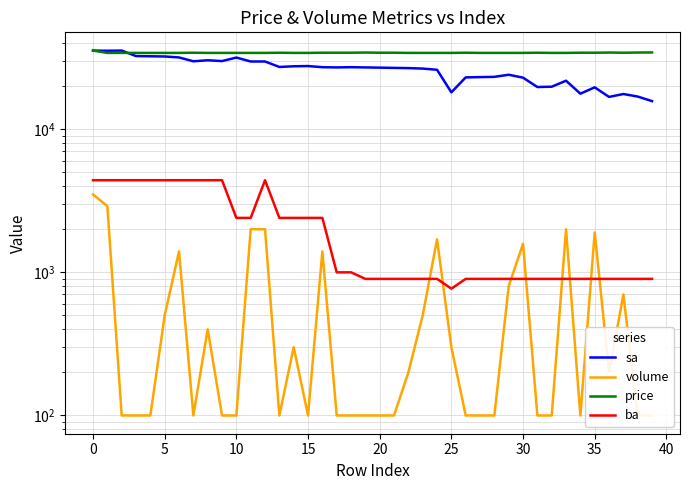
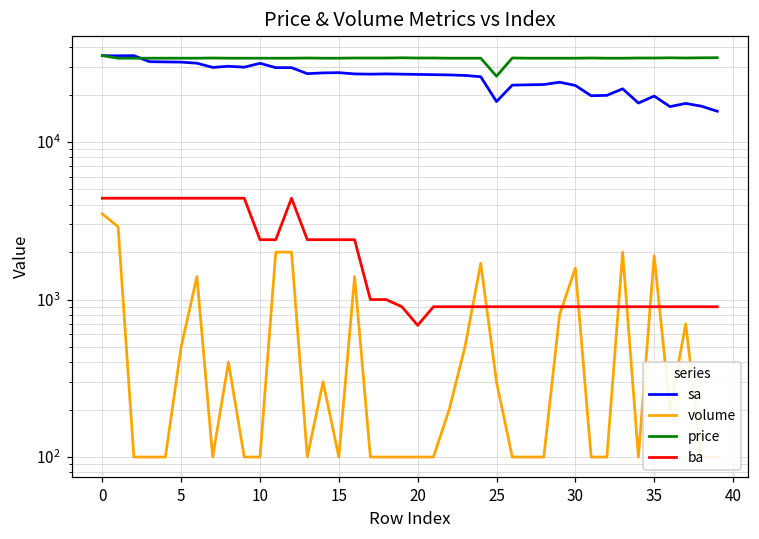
ba, 20: 900 -> 700
price, 25: 34000 -> 26000
ba, 25: 800 -> 900
